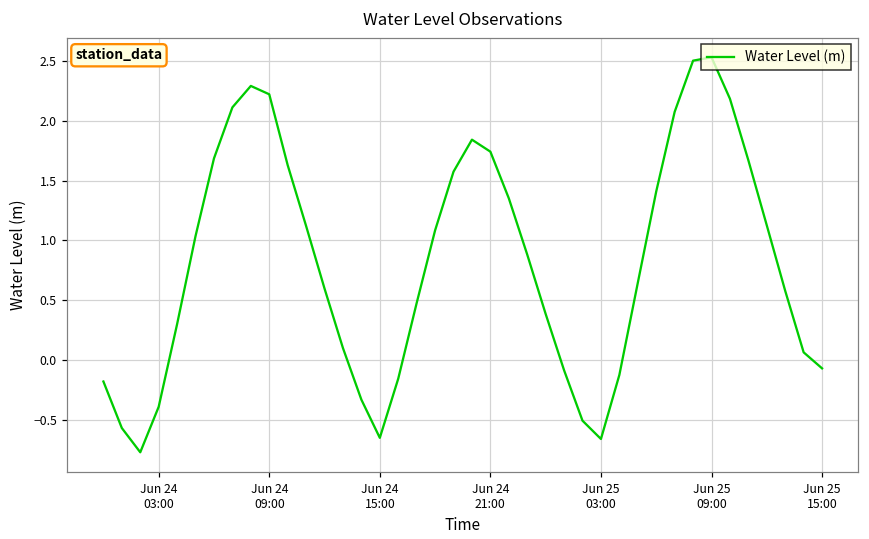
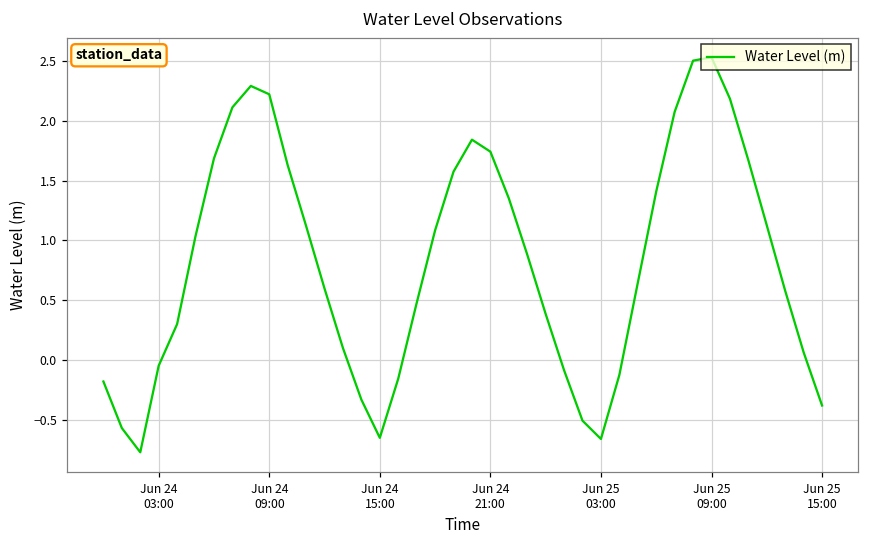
Jun 24 03:00: -0.39 -> -0.05
Jun 25 15:00: -0.07 -> -0.38
